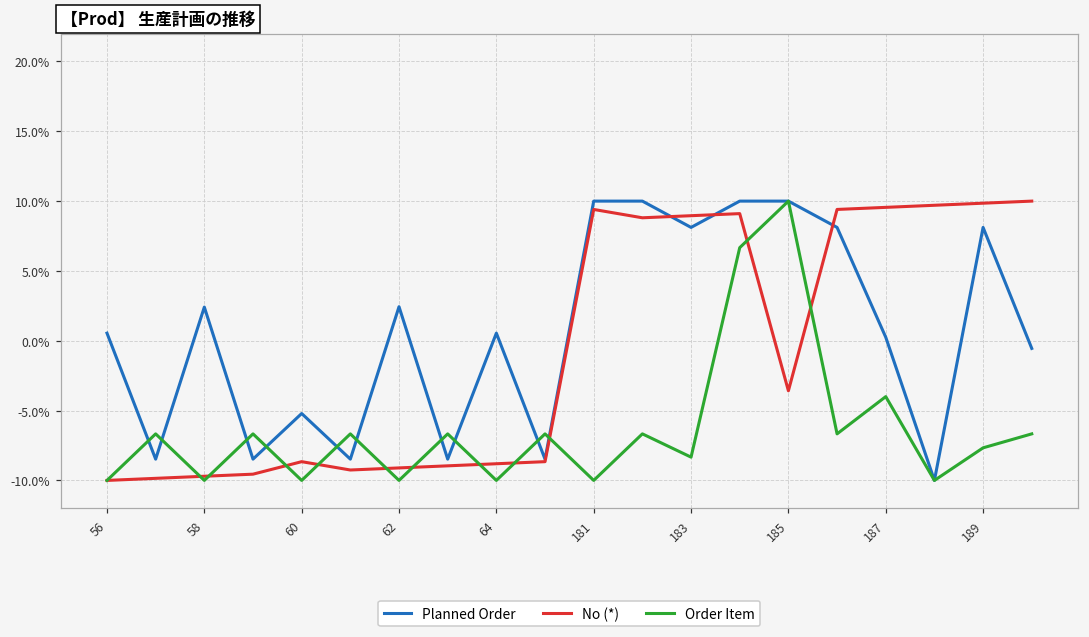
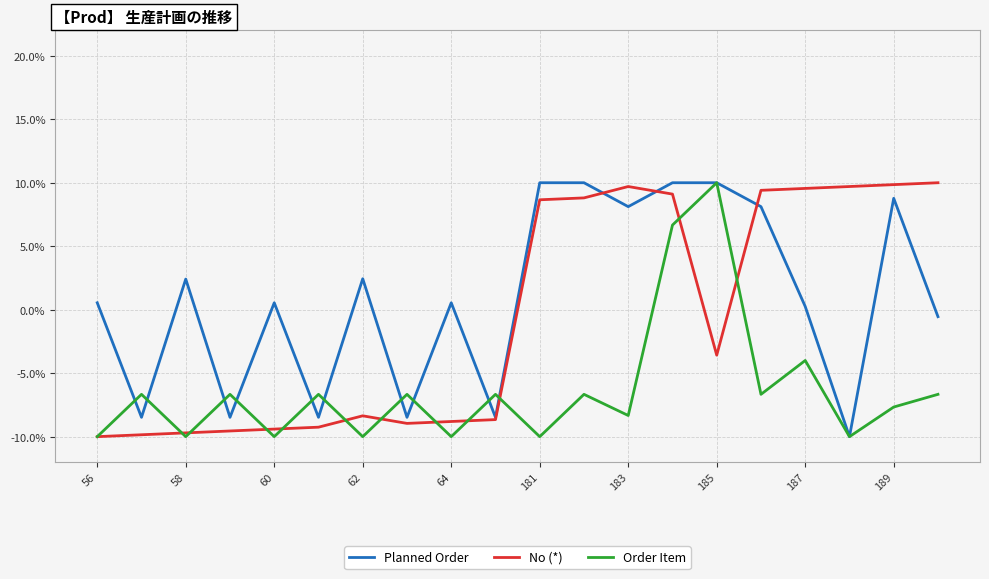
Planned Order, 60: -5.2% -> 0.5%
No (*), 60: -8.7% -> -9.4%
No (*), 62: -9.1% -> -8.4%
No (*), 181: 9.4% -> 8.7%
No (*), 183: 9.0% -> 9.7%
Planned Order, 189: 8.1% -> 8.8%
